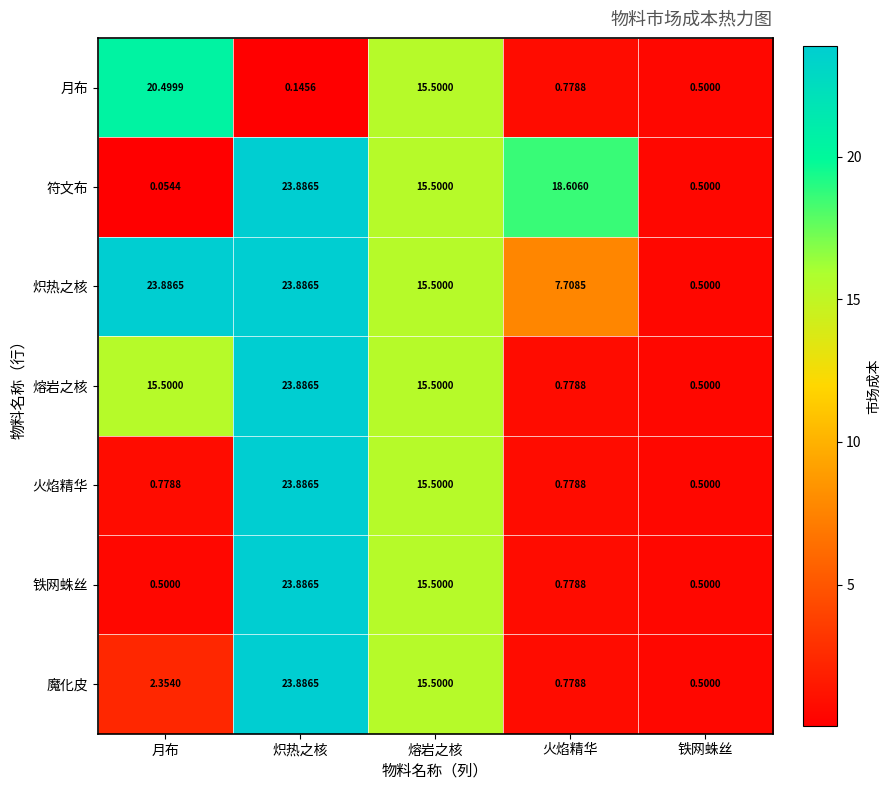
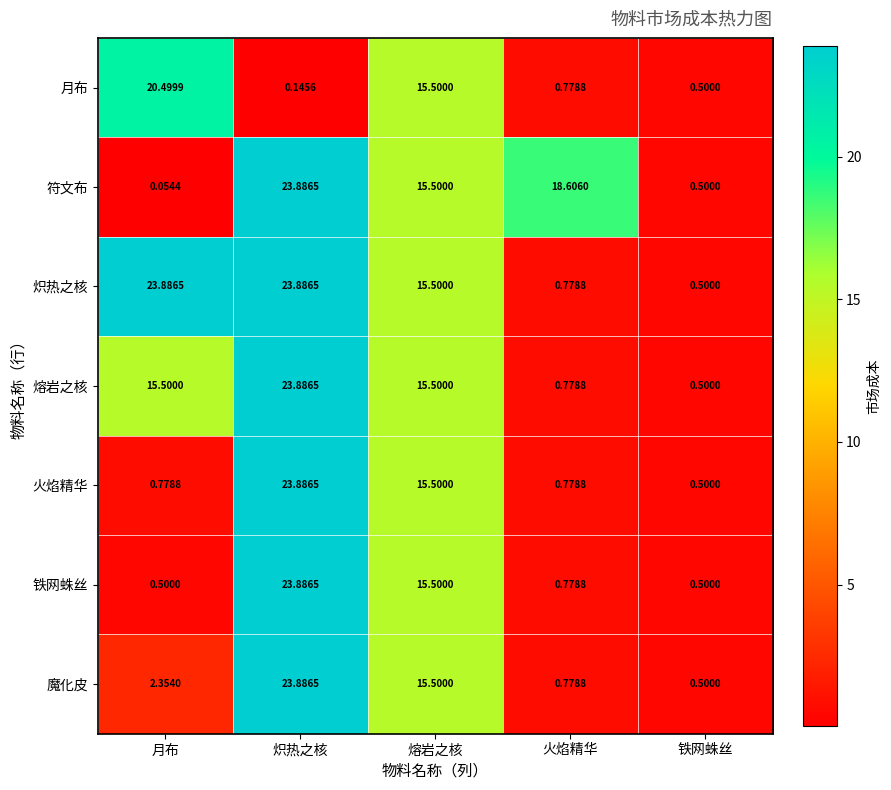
炽热之核, 火焰精华: 7.7085 -> 0.7788
